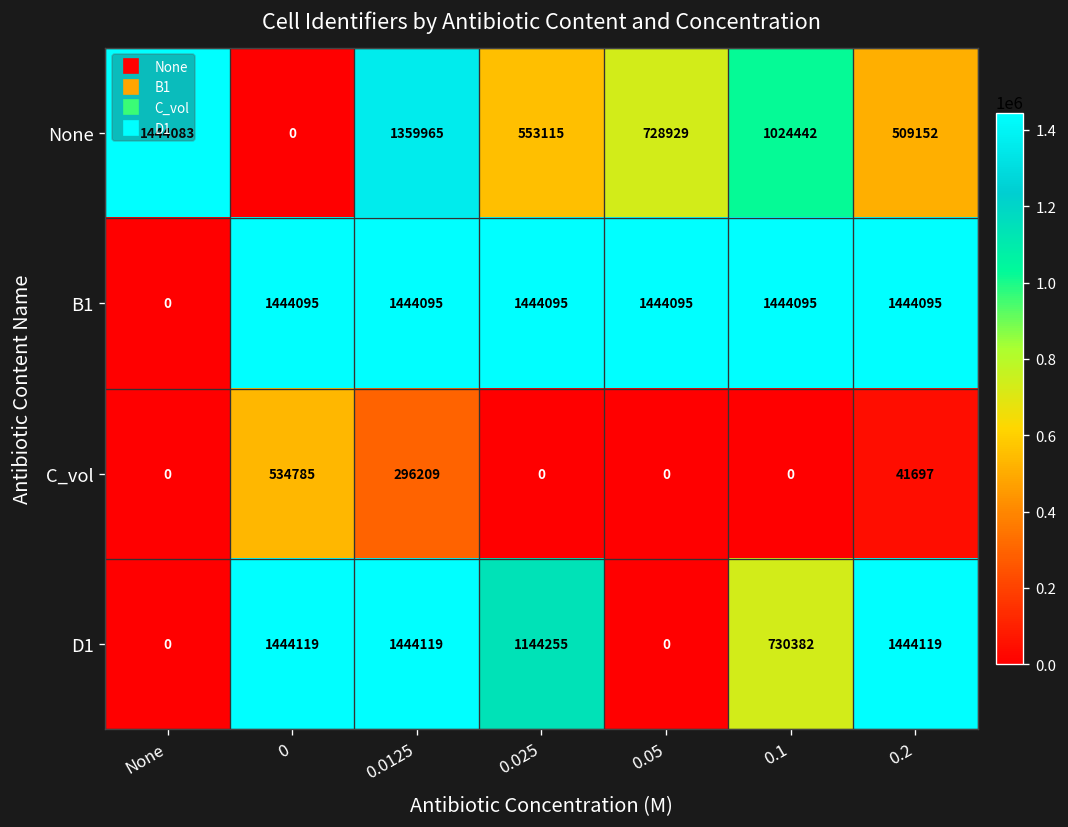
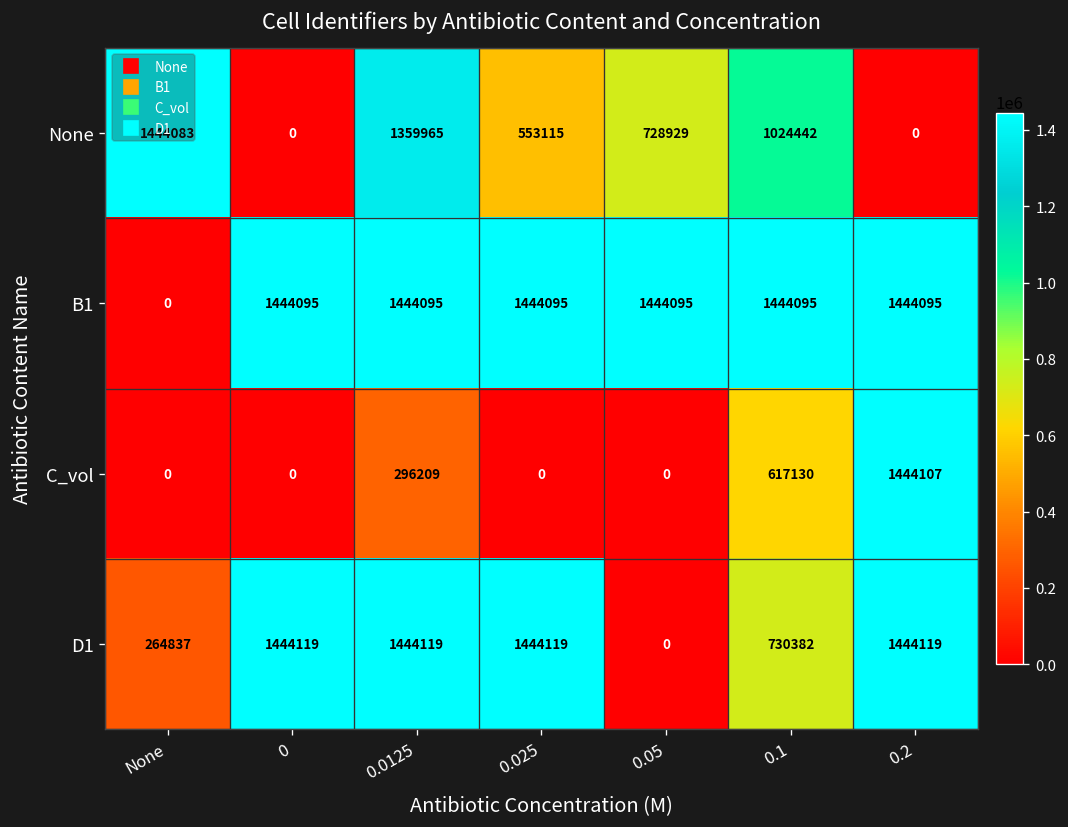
None, 0.2: 509152 -> 0
C_vol, 0: 534785 -> 0
C_vol, 0.1: 0 -> 617130
C_vol, 0.2: 41697 -> 1444107
D1, None: 0 -> 264837
D1, 0.025: 1144255 -> 1444119
